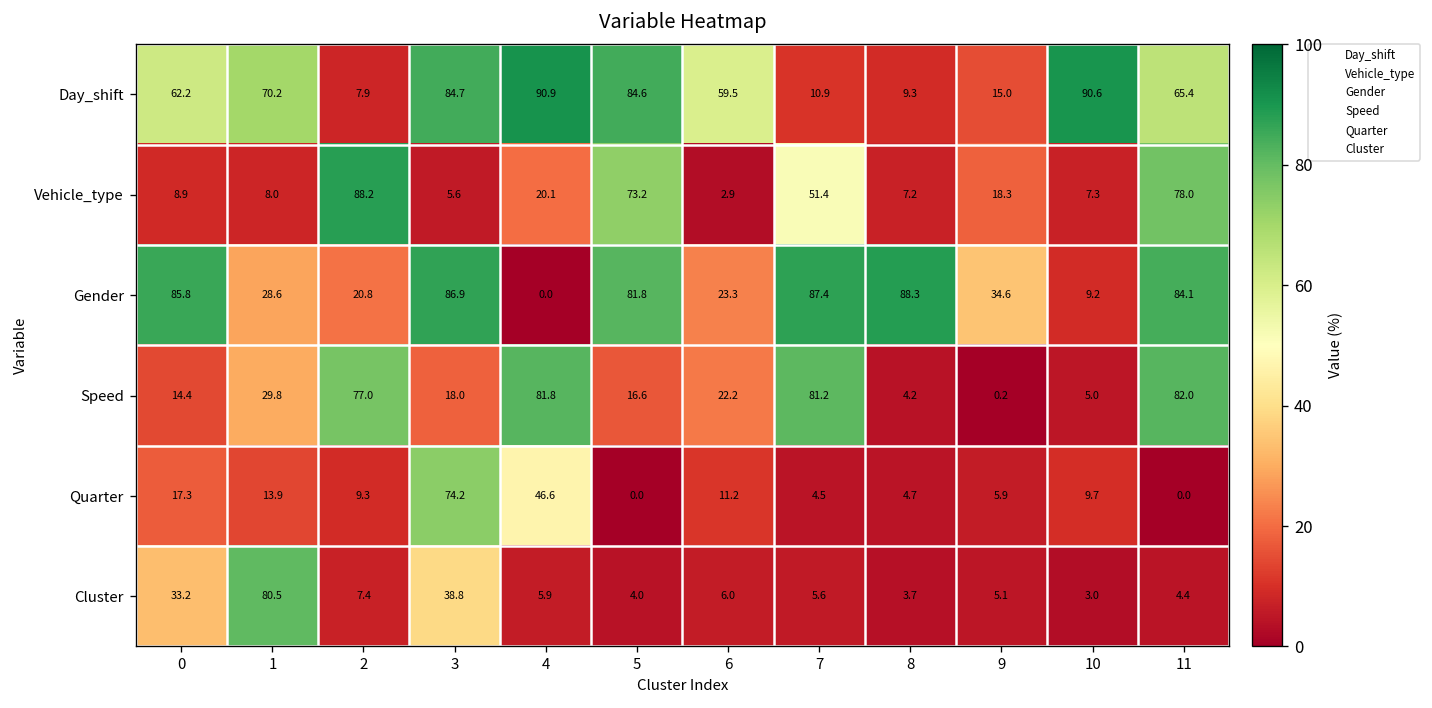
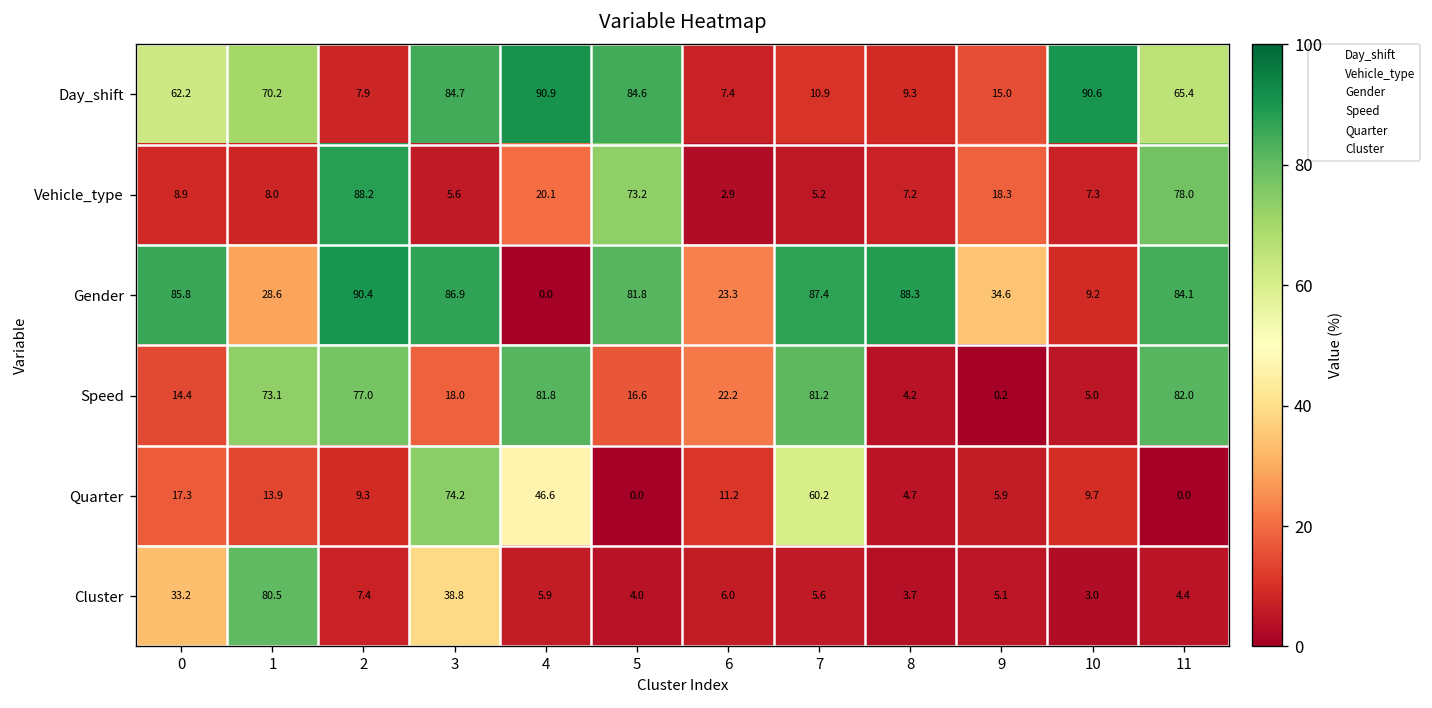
Day_shift, 6: 59.5 -> 7.4
Vehicle_type, 7: 51.4 -> 5.2
Gender, 2: 20.8 -> 90.4
Speed, 1: 29.8 -> 73.1
Quarter, 7: 4.5 -> 60.2
